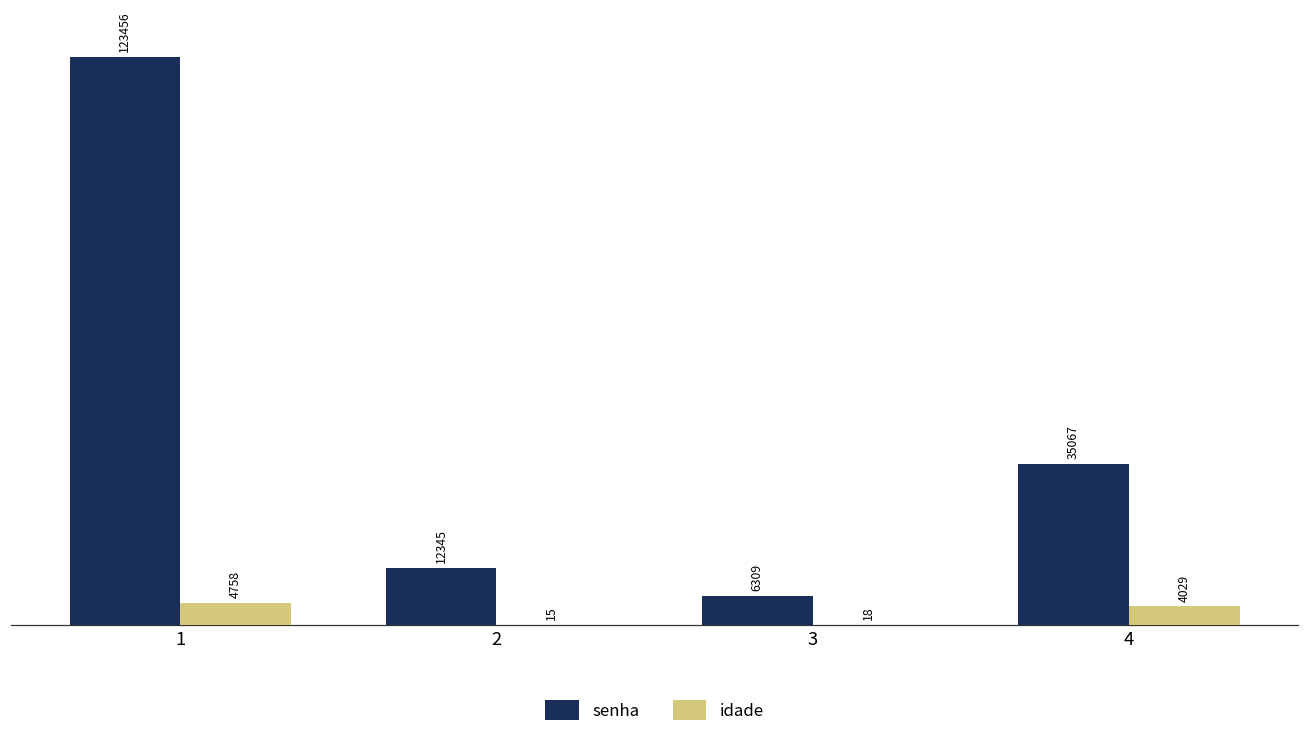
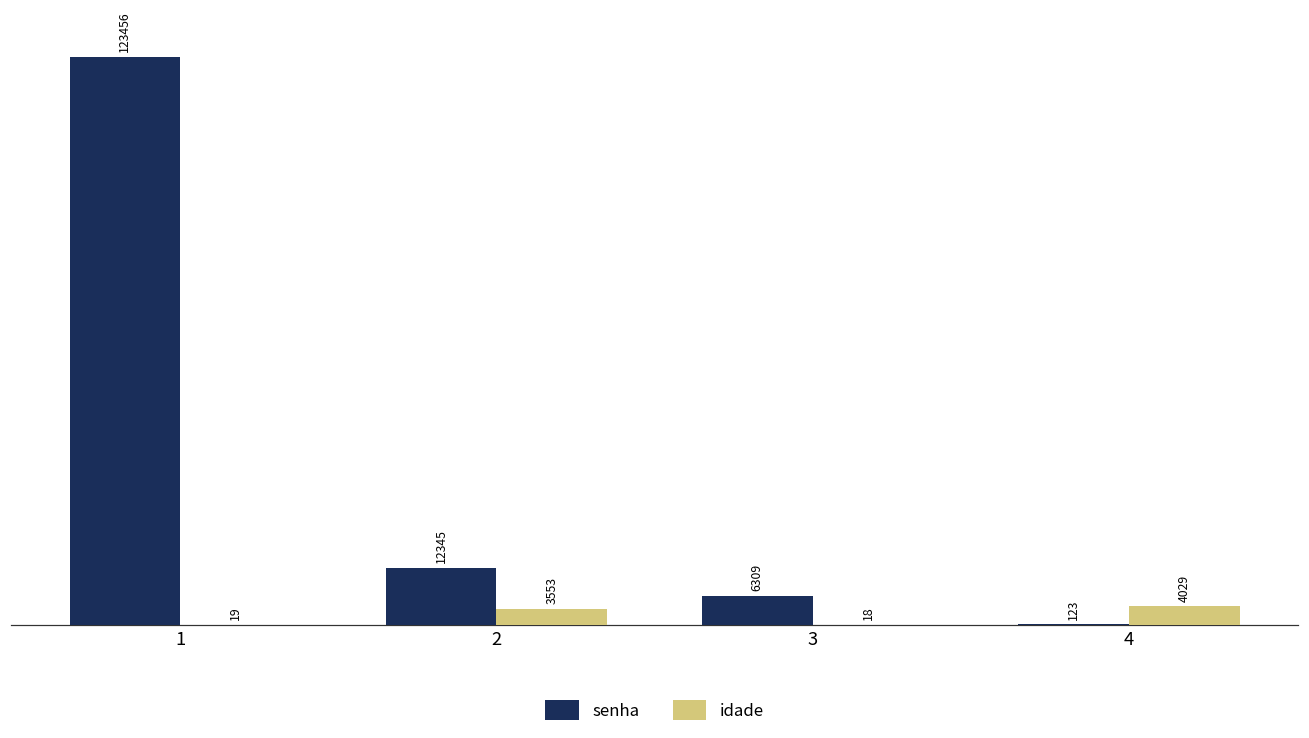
idade, 1: 4758 -> 19
idade, 2: 15 -> 3553
senha, 4: 35067 -> 123
